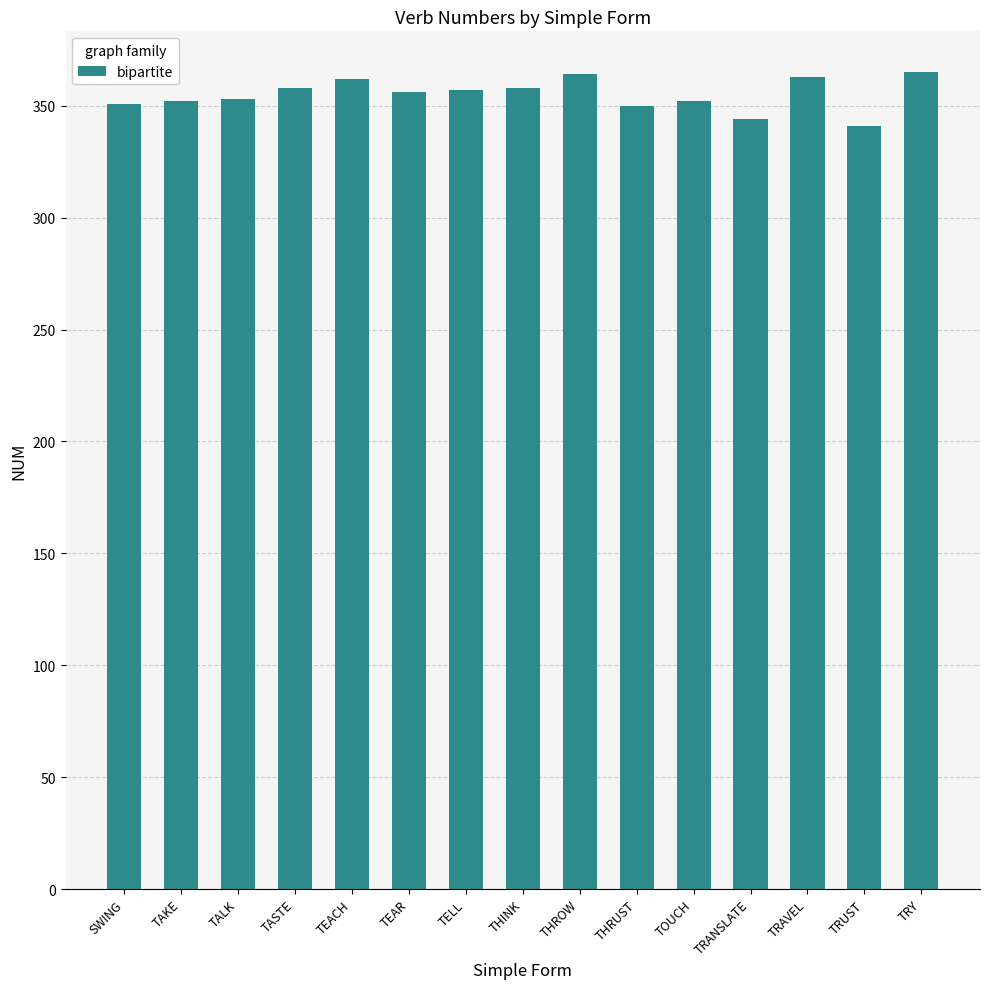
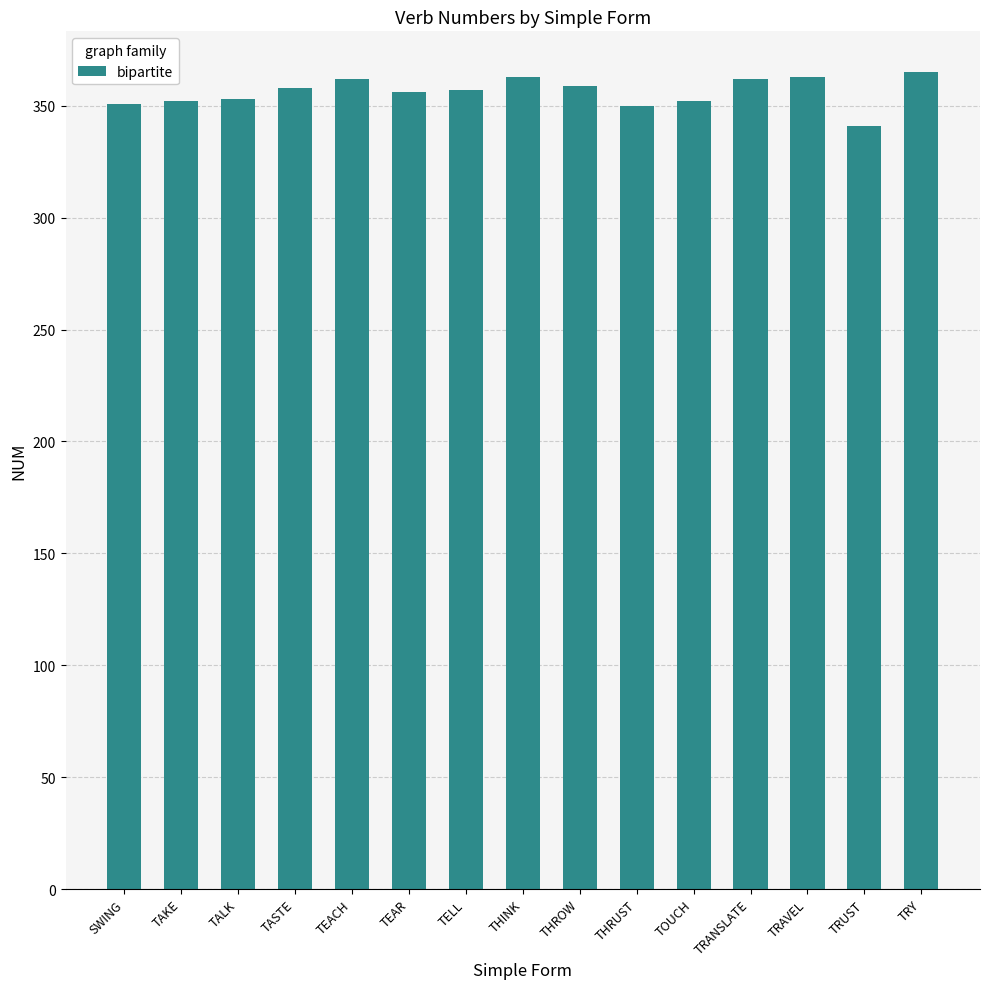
THINK: 358 -> 363
THROW: 364 -> 359
TRANSLATE: 344 -> 362
